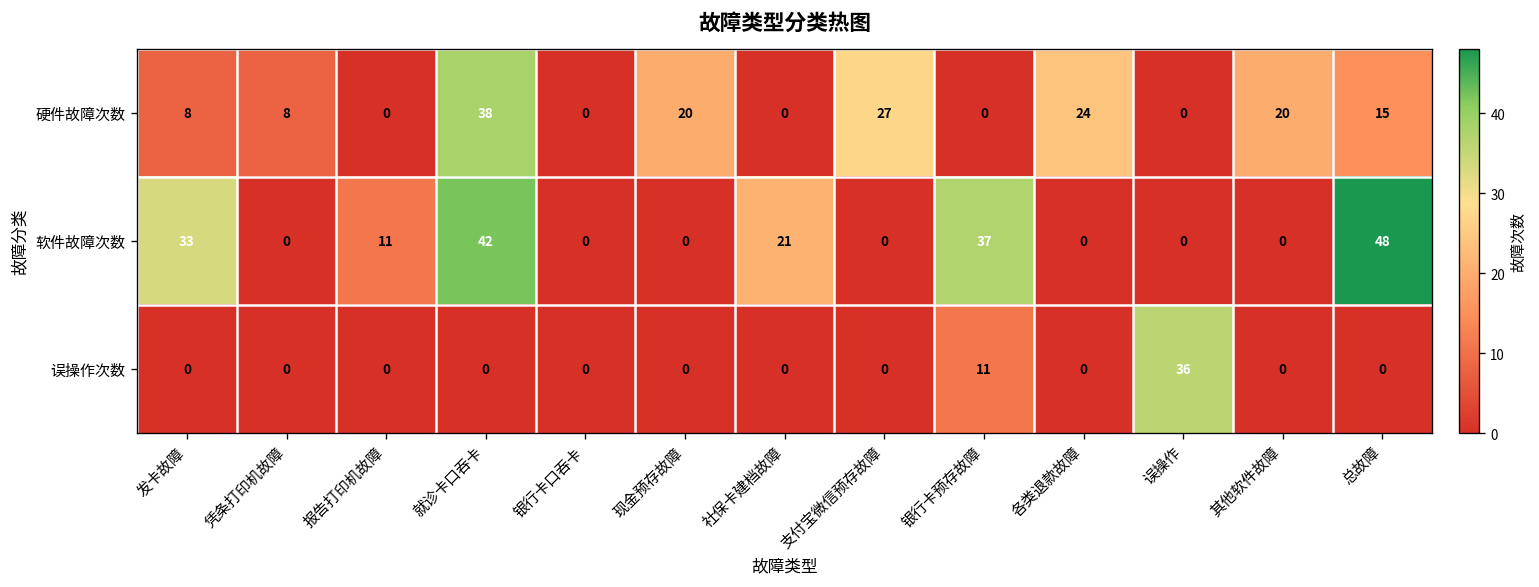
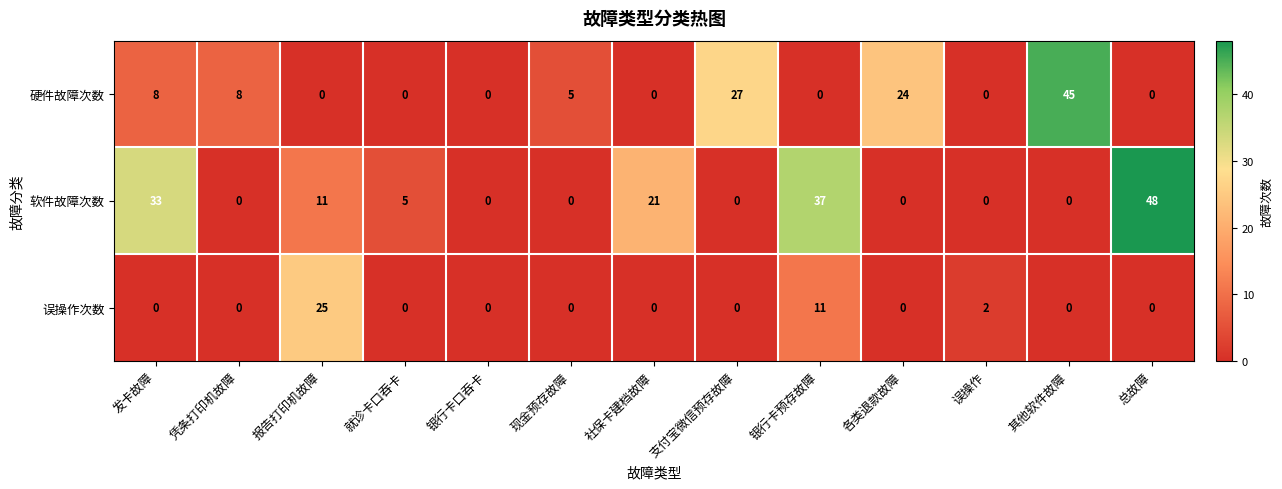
硬件故障次数, 就诊卡口吞卡: 38 -> 0
硬件故障次数, 现金预存故障: 20 -> 5
硬件故障次数, 其他软件故障: 20 -> 45
硬件故障次数, 总故障: 15 -> 0
软件故障次数, 就诊卡口吞卡: 42 -> 5
误操作次数, 报告打印机故障: 0 -> 25
误操作次数, 误操作: 36 -> 2
